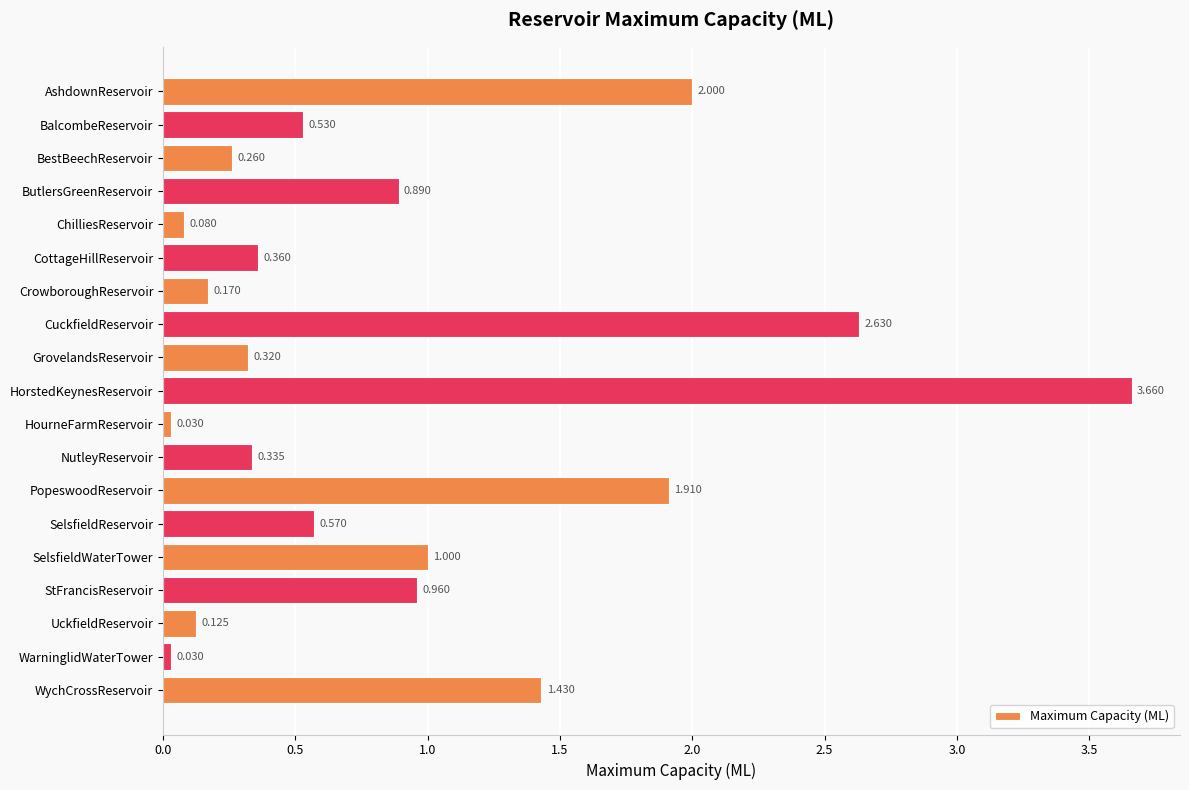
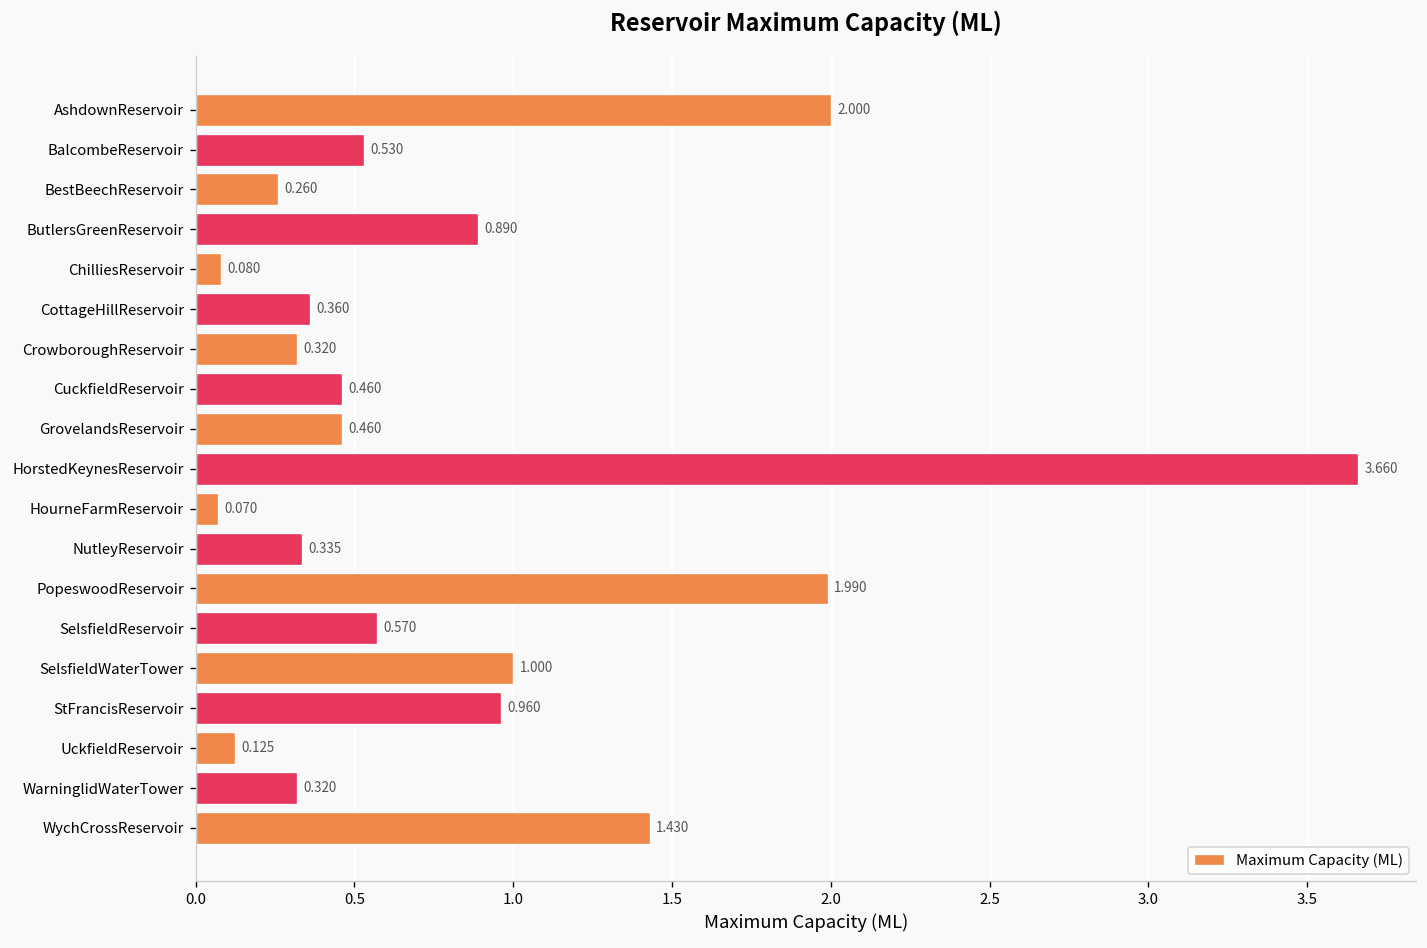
CrowboroughReservoir: 0.170 -> 0.320
CuckfieldReservoir: 2.630 -> 0.460
GrovelandsReservoir: 0.320 -> 0.460
HourneFarmReservoir: 0.030 -> 0.070
PopeswoodReservoir: 1.910 -> 1.990
WarninglidWaterTower: 0.030 -> 0.320
